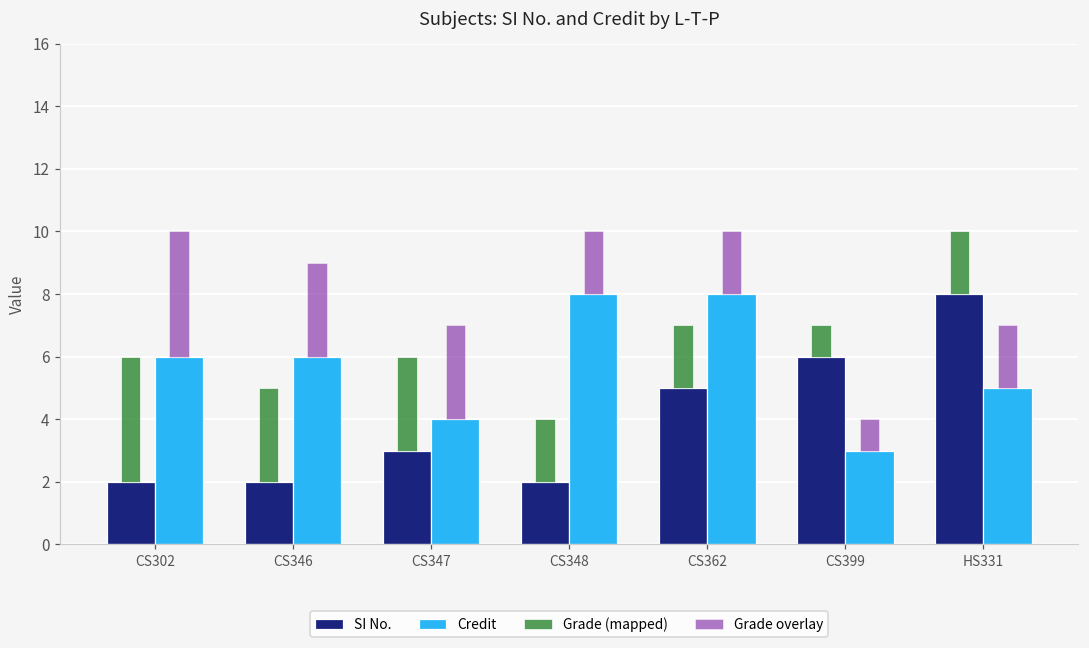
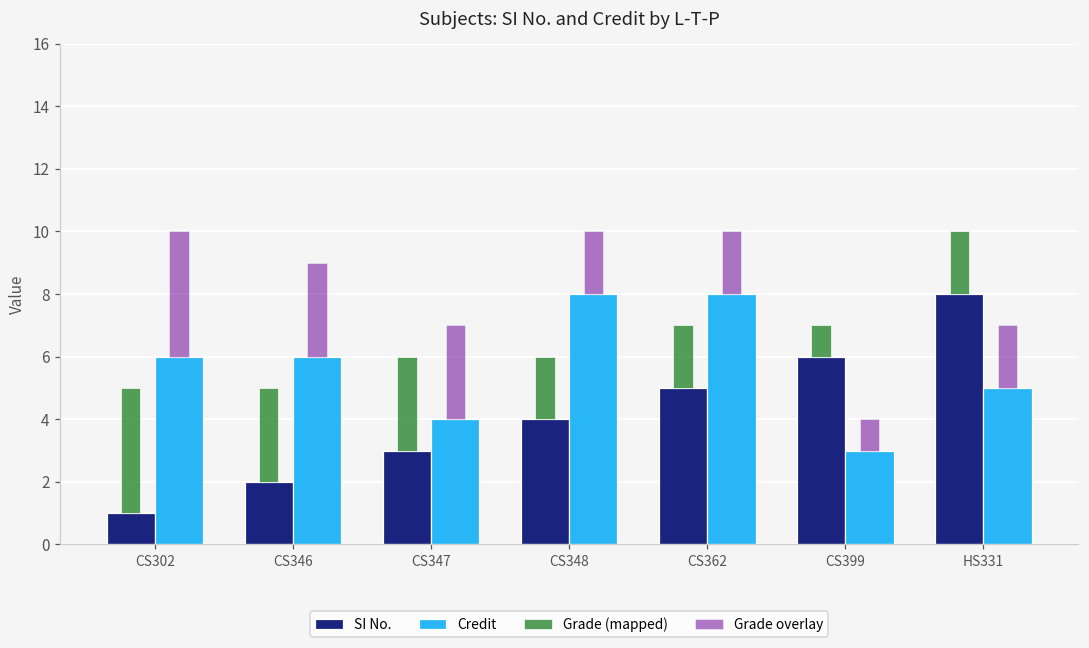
SI No., CS302: 2 -> 1
SI No., CS348: 2 -> 4
